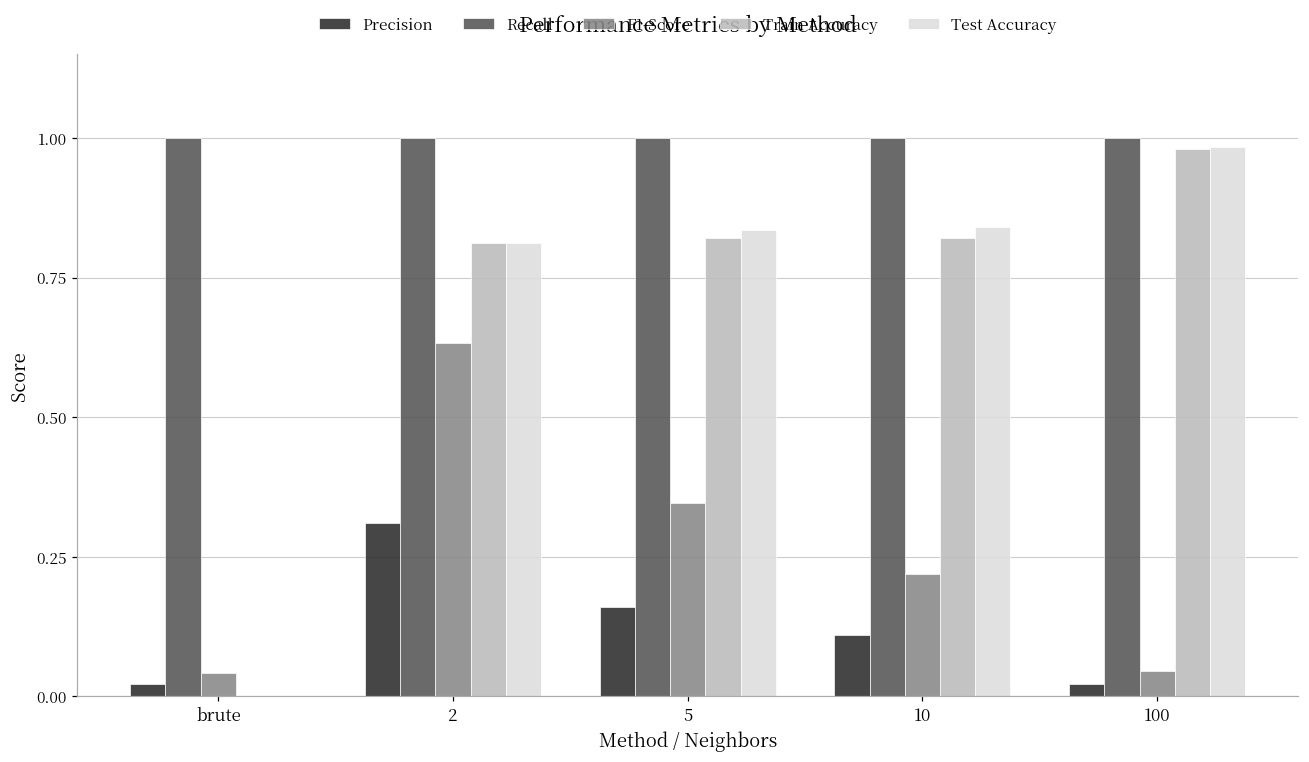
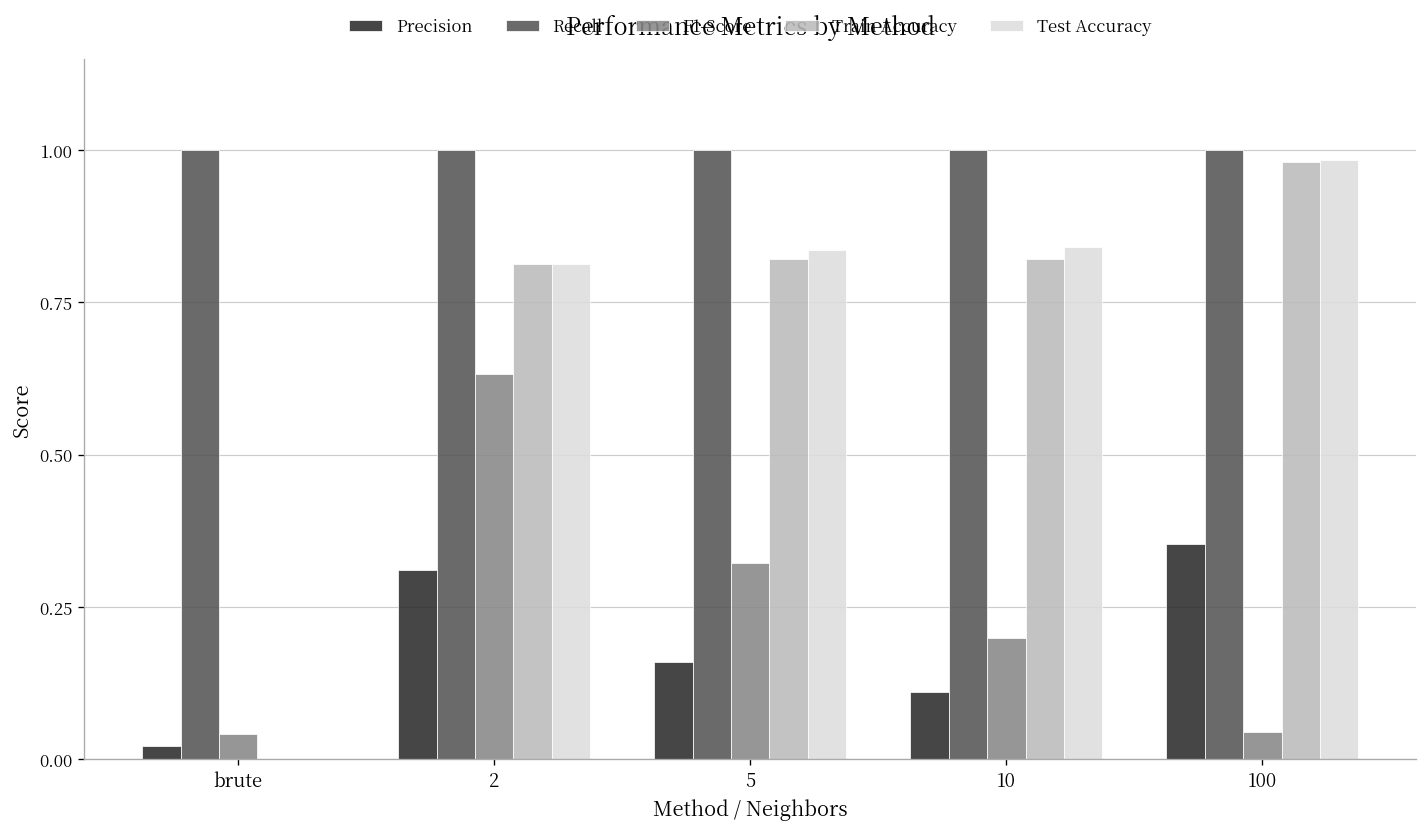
F1-Score, 5: 0.35 -> 0.32
F1-Score, 10: 0.22 -> 0.20
Precision, 100: 0.02 -> 0.35
